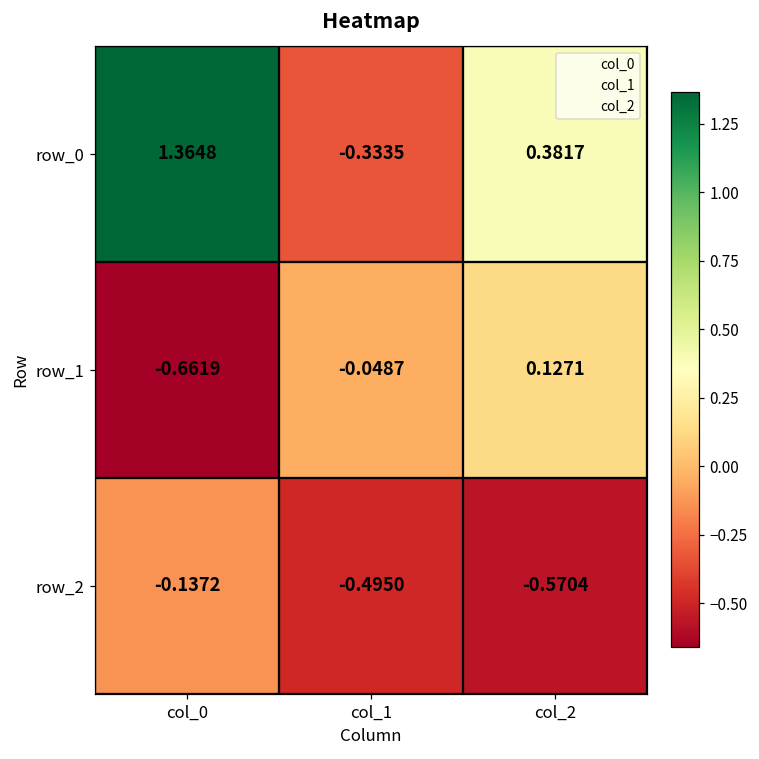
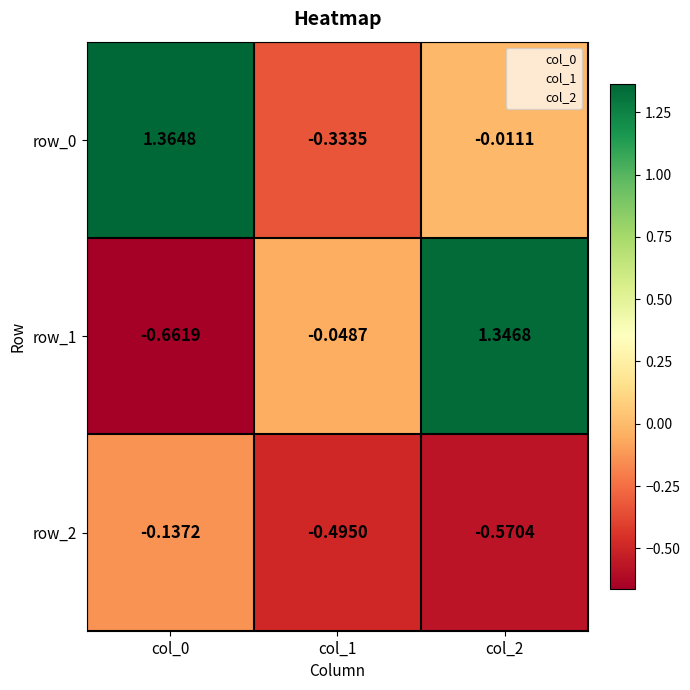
row_0, col_2: 0.3817 -> -0.0111
row_1, col_2: 0.1271 -> 1.3468
